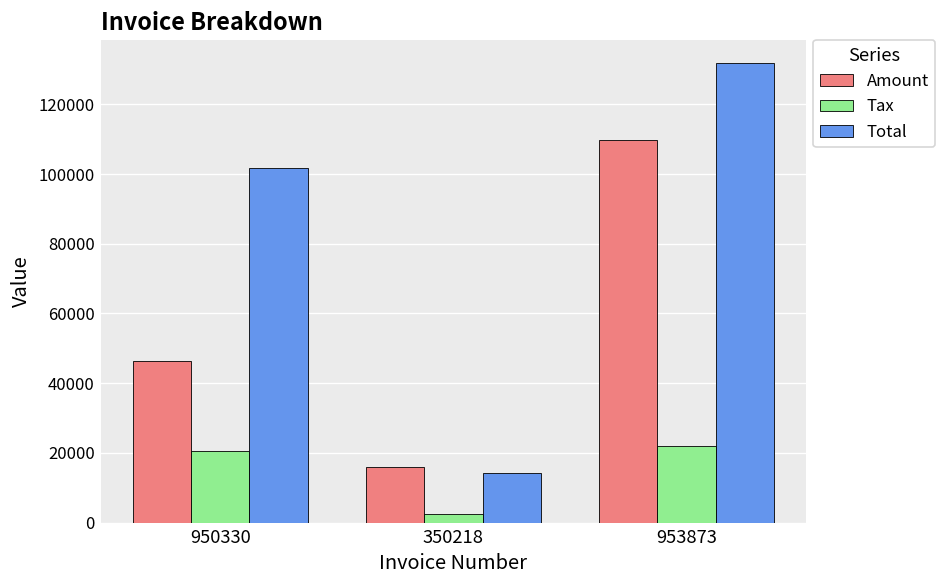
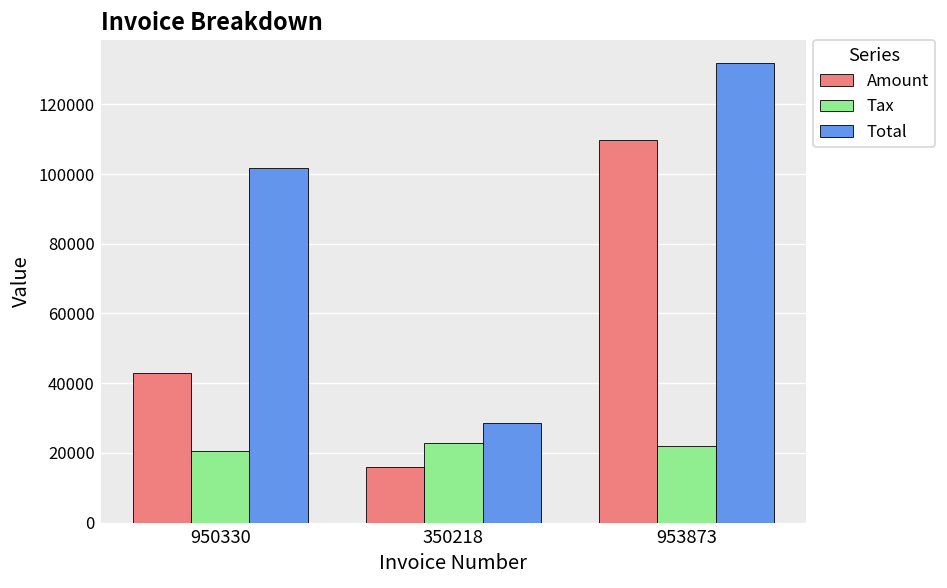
Amount, 950330: 46000 -> 43000
Tax, 350218: 2000 -> 23000
Total, 350218: 14000 -> 29000
